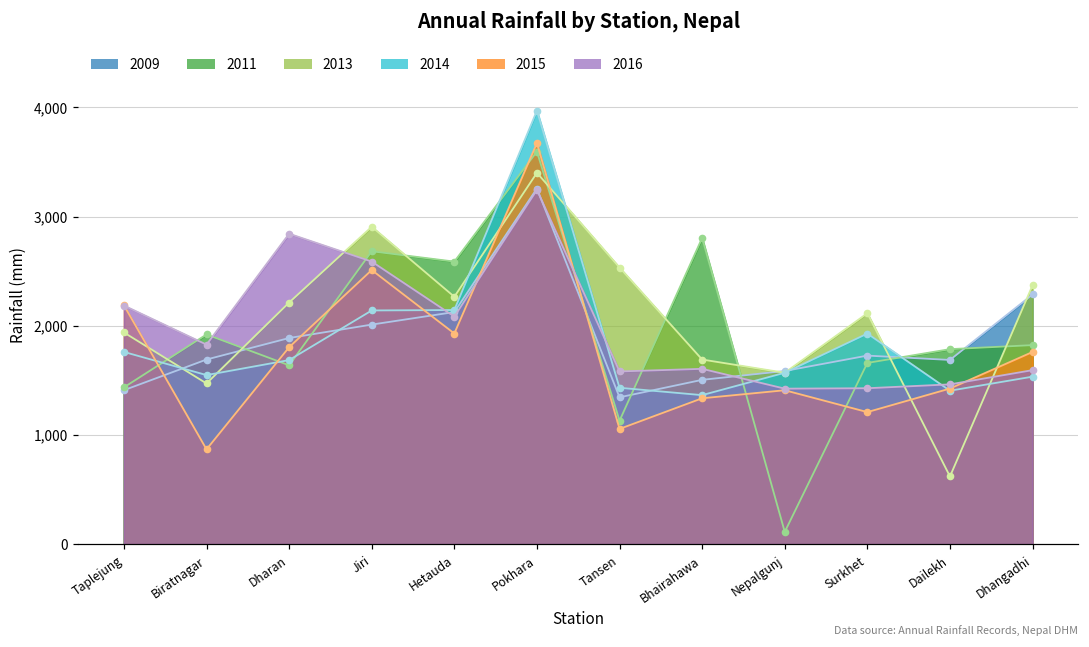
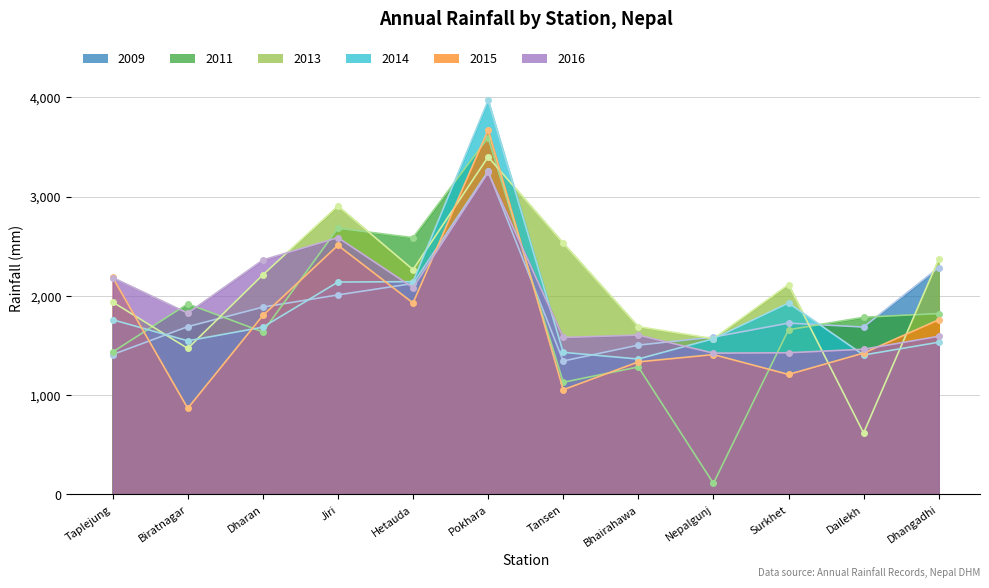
2016, Dharan: 2,800 -> 2,400
2011, Bhairahawa: 2,800 -> 1,300
